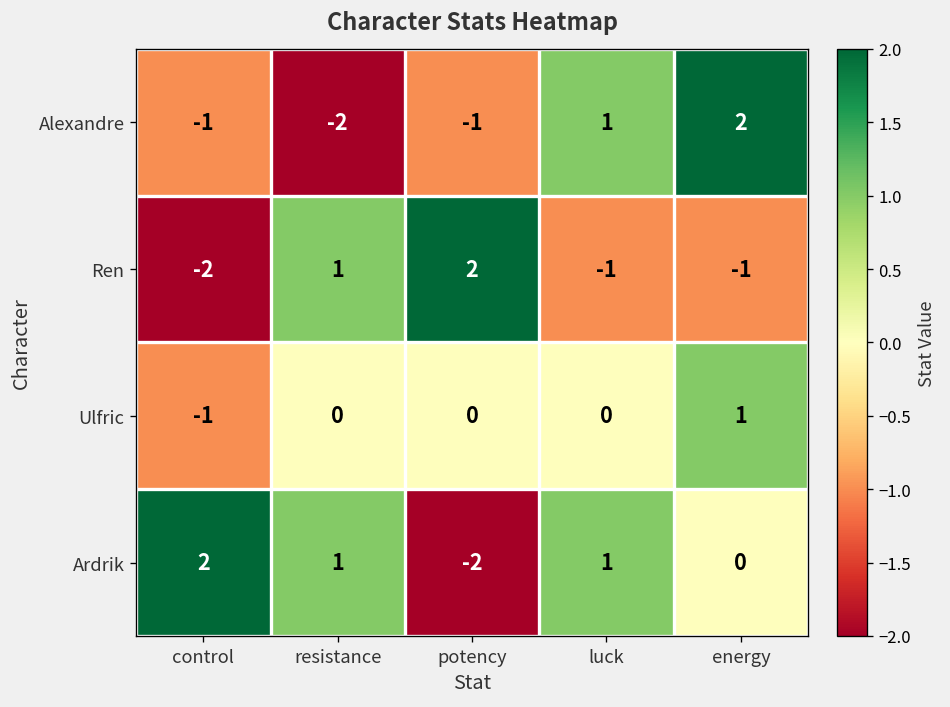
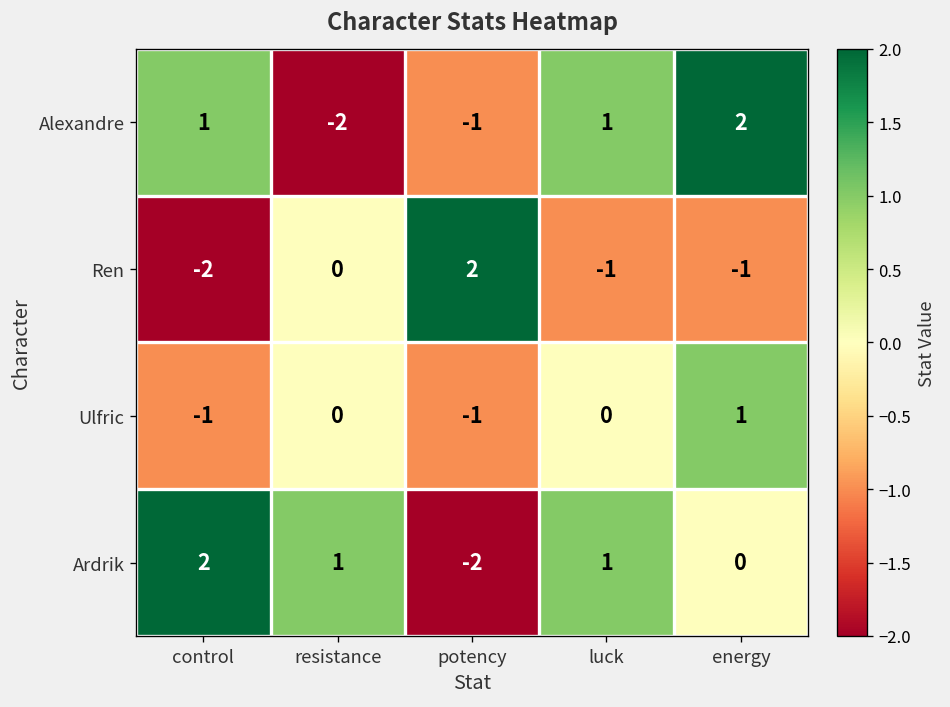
Alexandre, control: -1 -> 1
Ren, resistance: 1 -> 0
Ulfric, potency: 0 -> -1
